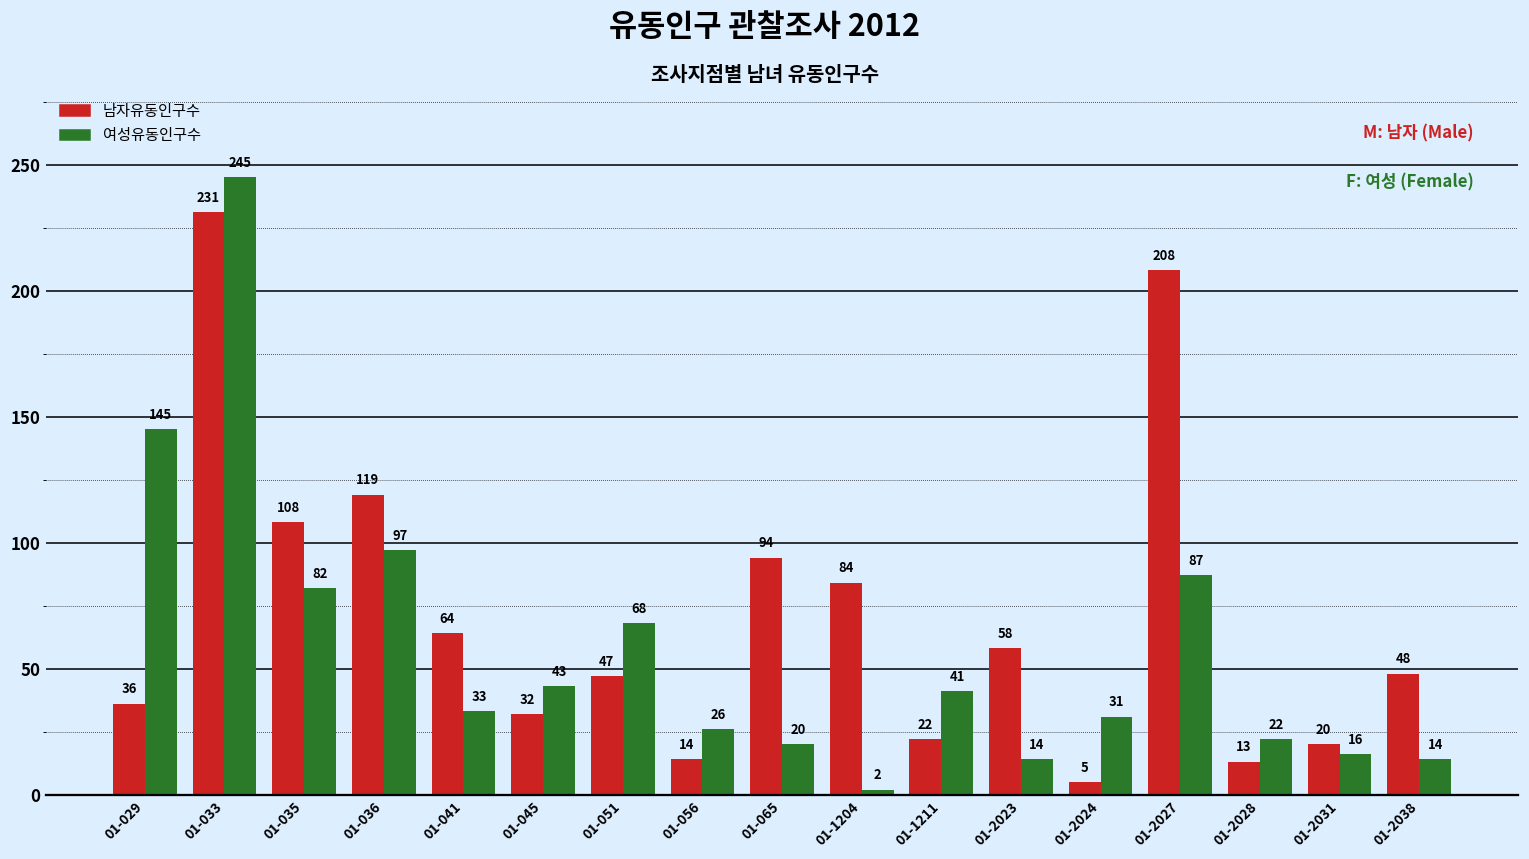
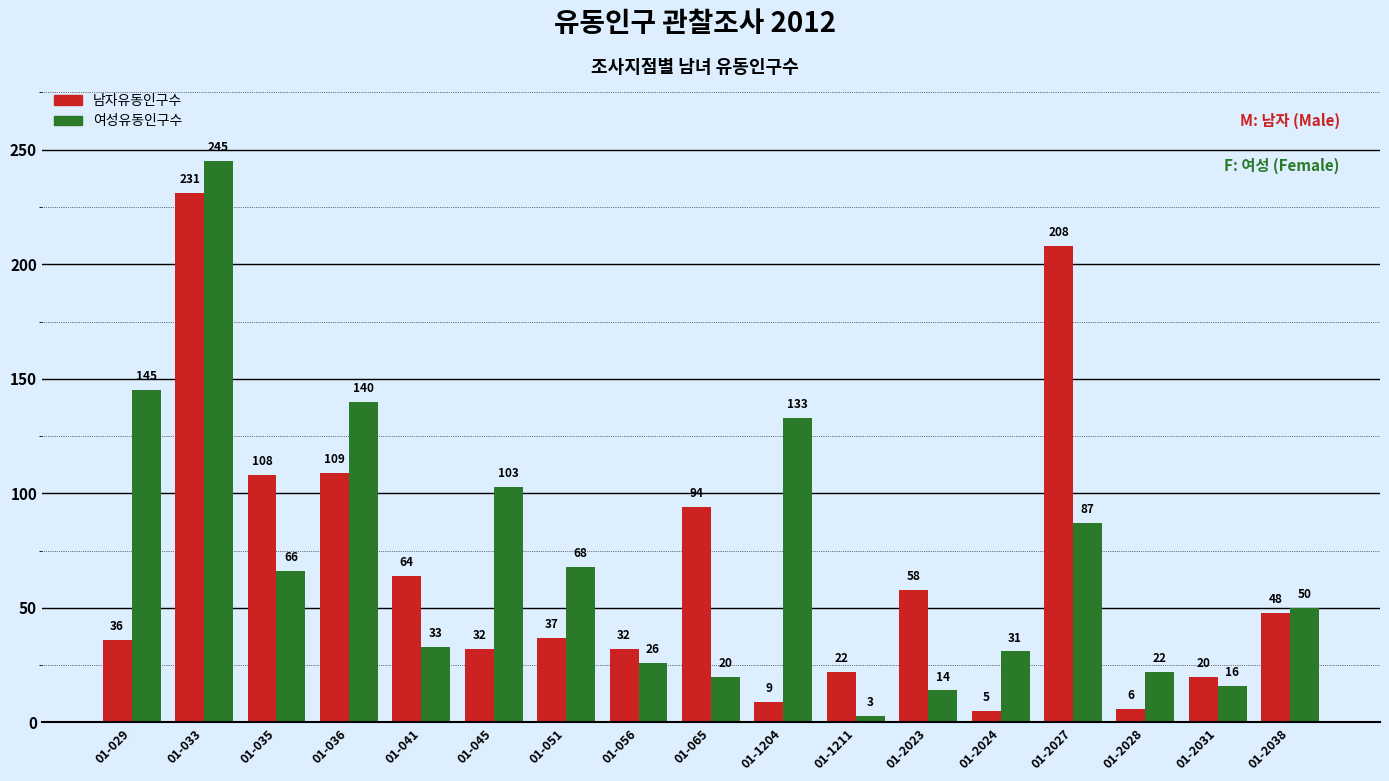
여성유동인구수, 01-035: 82 -> 66
남자유동인구수, 01-036: 119 -> 109
여성유동인구수, 01-036: 97 -> 140
여성유동인구수, 01-045: 43 -> 103
남자유동인구수, 01-051: 47 -> 37
남자유동인구수, 01-056: 14 -> 32
남자유동인구수, 01-1204: 84 -> 9
여성유동인구수, 01-1204: 2 -> 133
여성유동인구수, 01-1211: 41 -> 3
남자유동인구수, 01-2028: 13 -> 6
여성유동인구수, 01-2038: 14 -> 50
